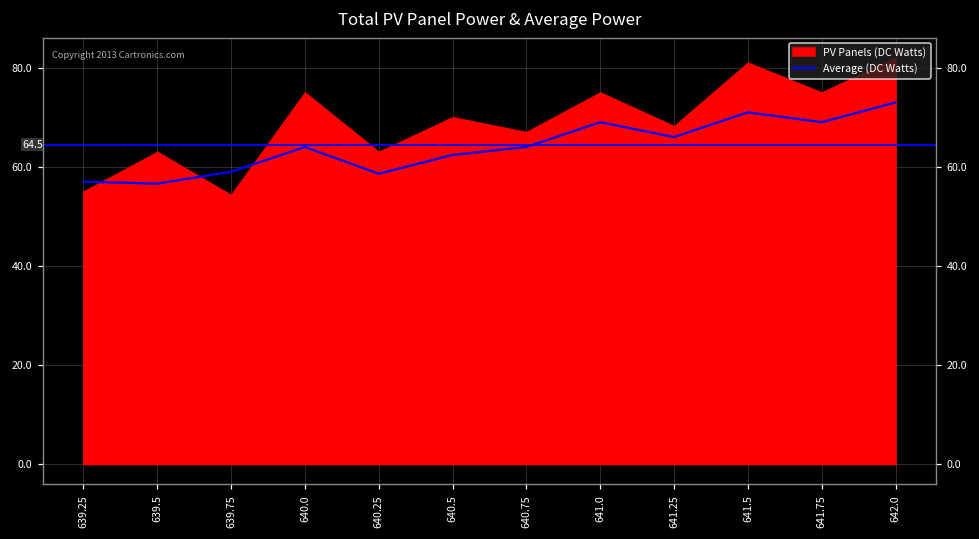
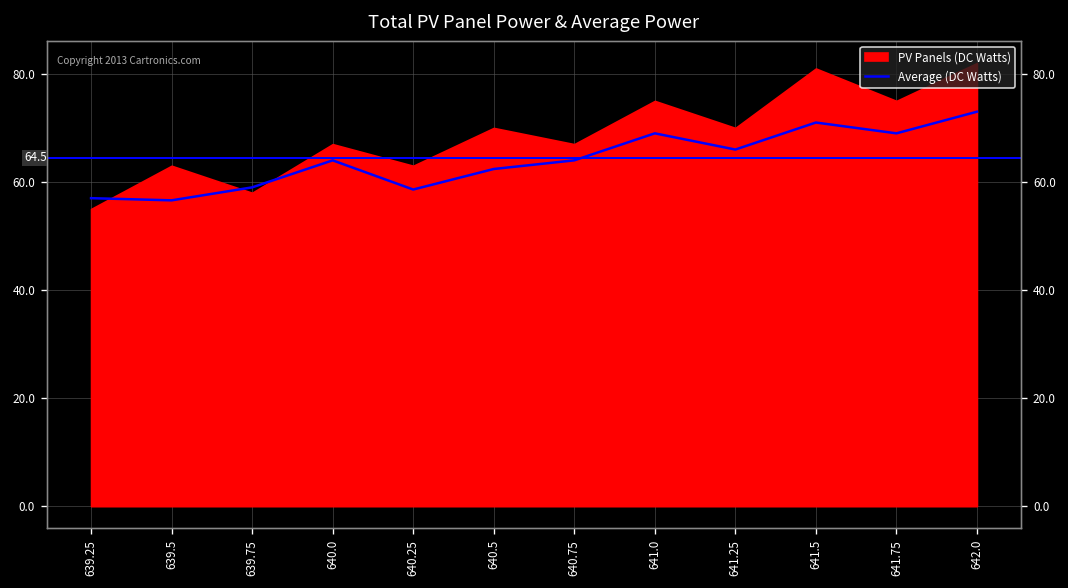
PV Panels (DC Watts), 639.75: 54 -> 58
PV Panels (DC Watts), 640.0: 75 -> 67
PV Panels (DC Watts), 641.25: 68 -> 70
